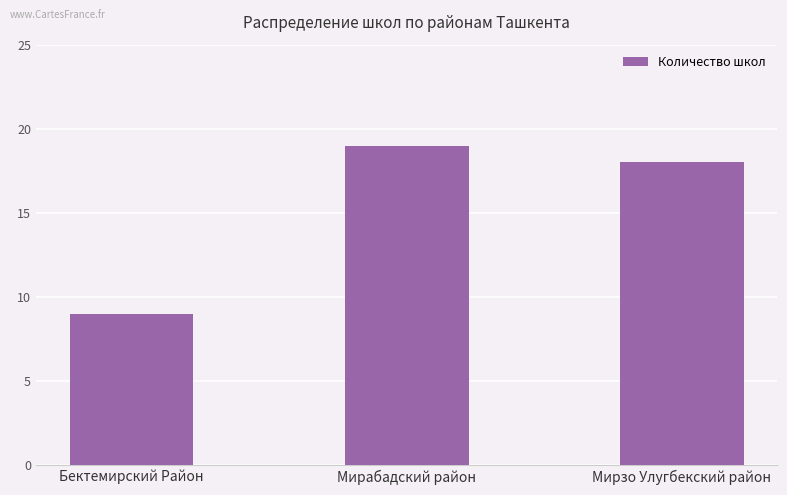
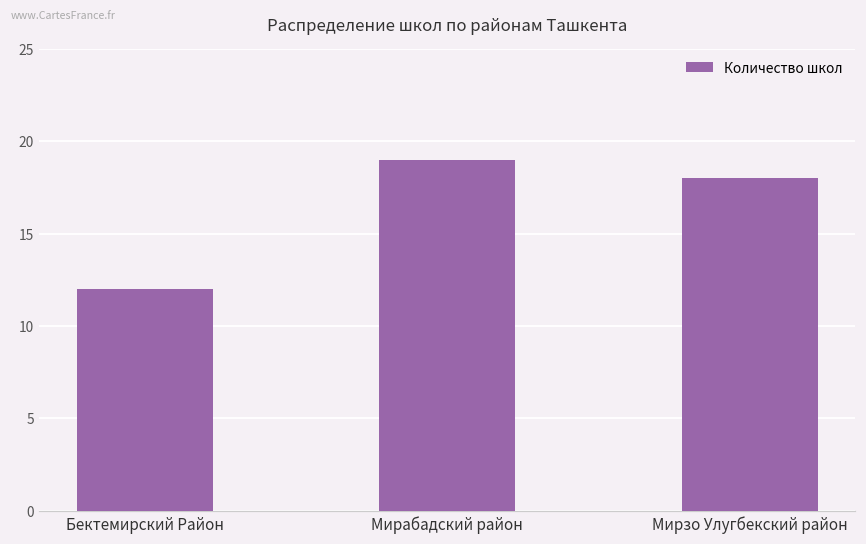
Бектемирский Район: 9 -> 12
